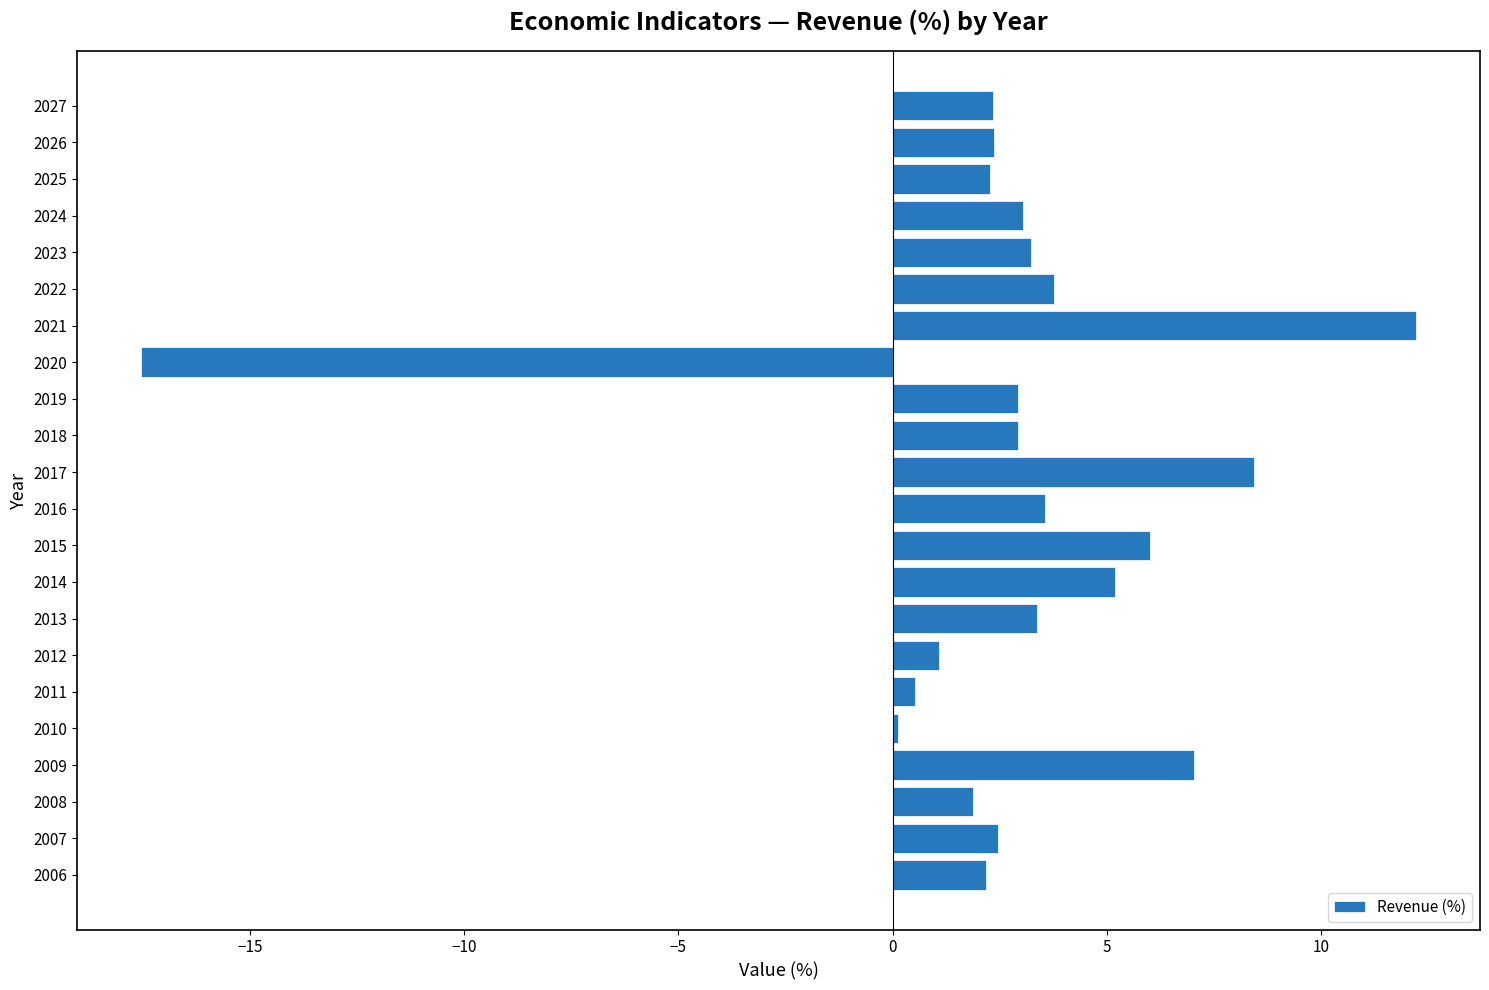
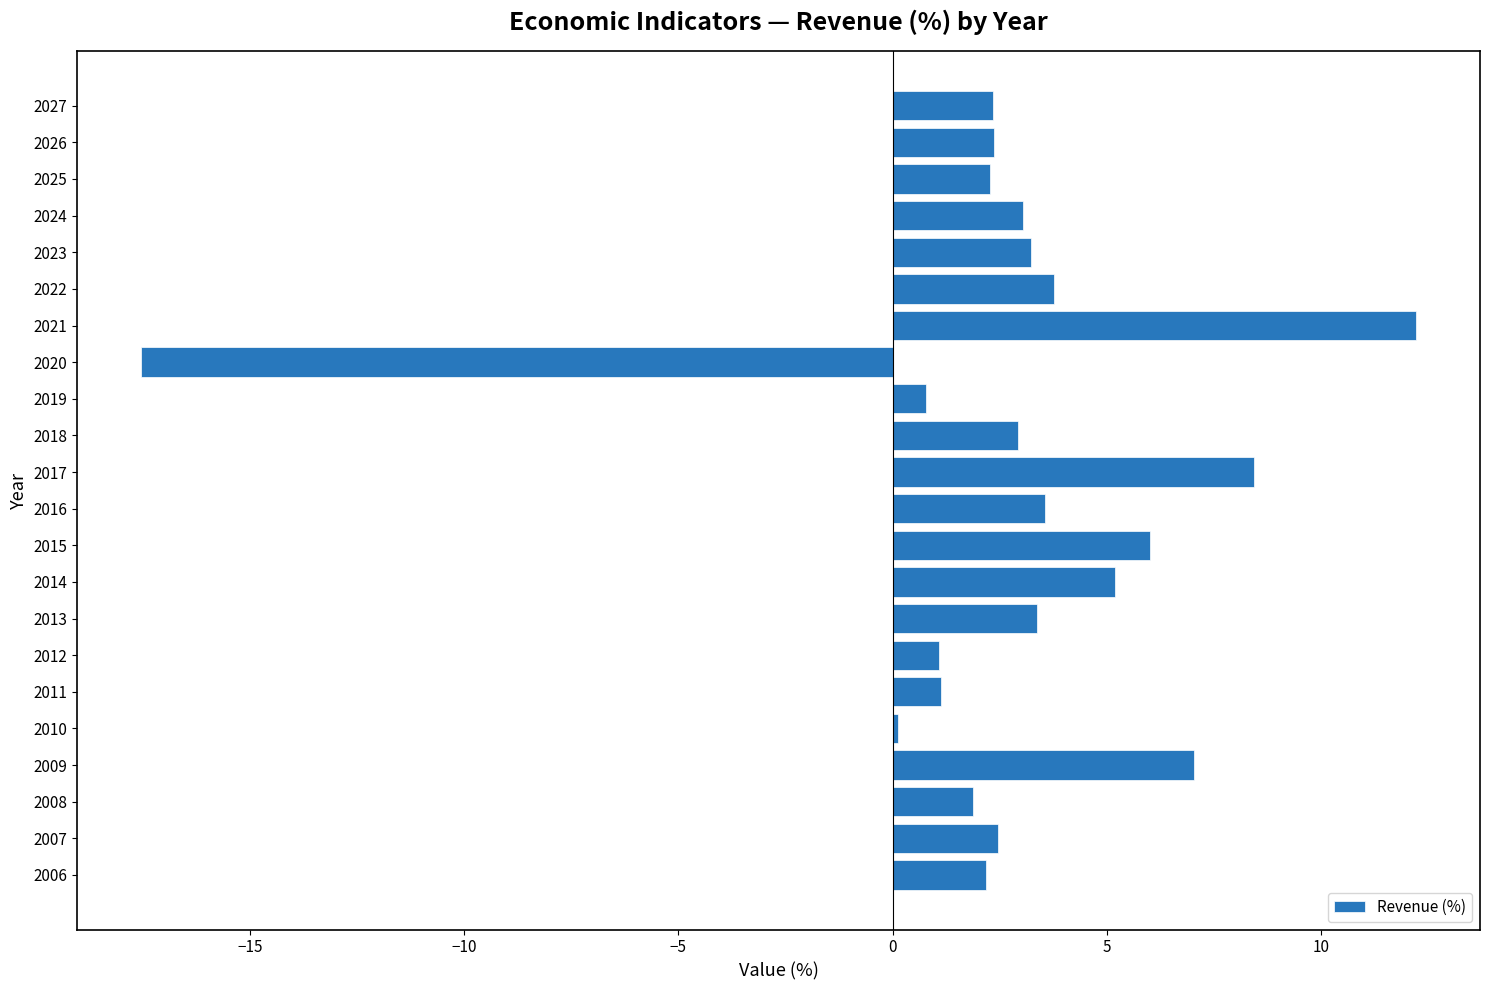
2019: 2.9 -> 0.8
2011: 0.5 -> 1.1
